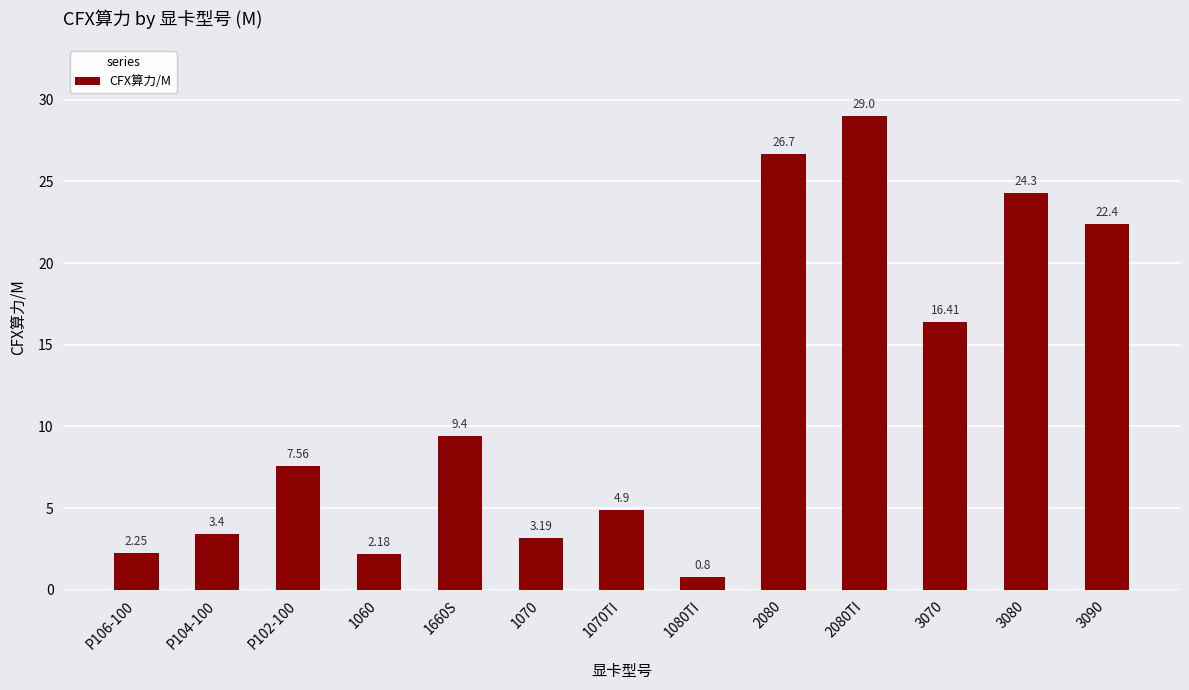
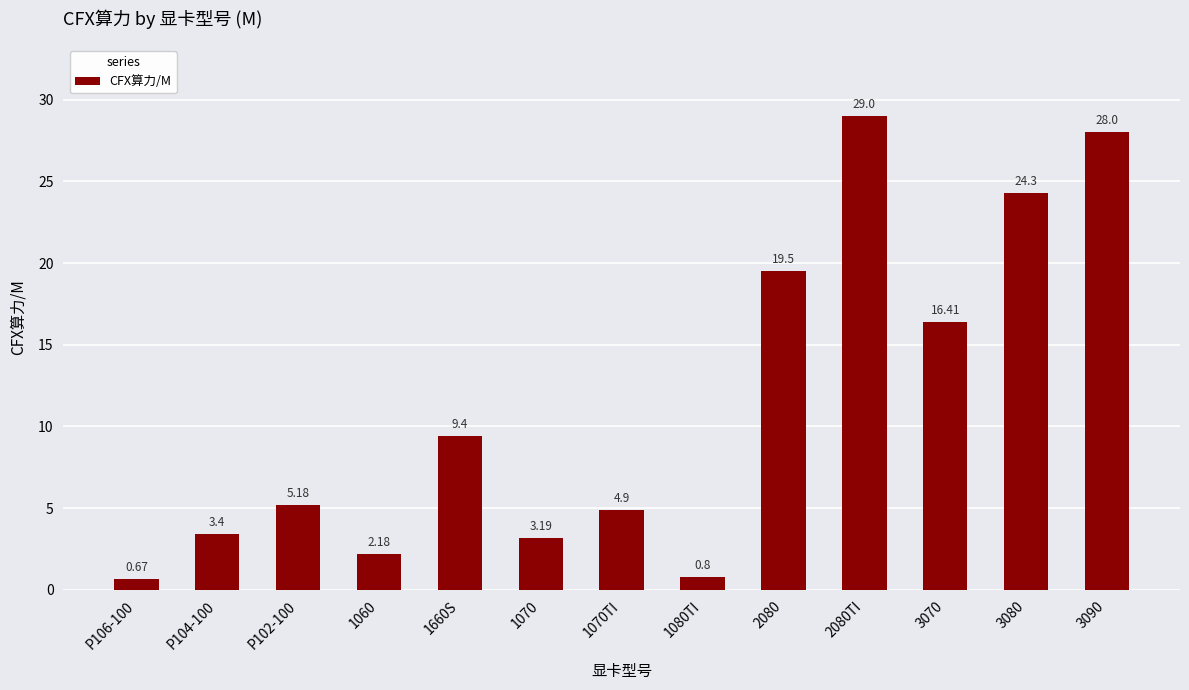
P106-100: 2.25 -> 0.67
P102-100: 7.56 -> 5.18
2080: 26.7 -> 19.5
3090: 22.4 -> 28.0
